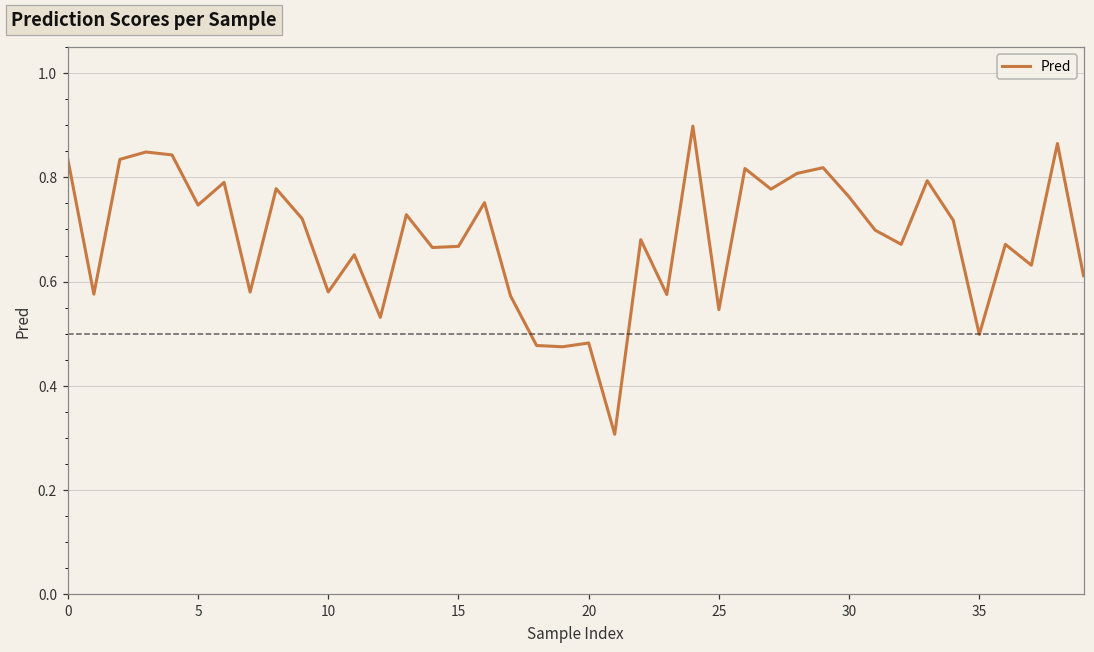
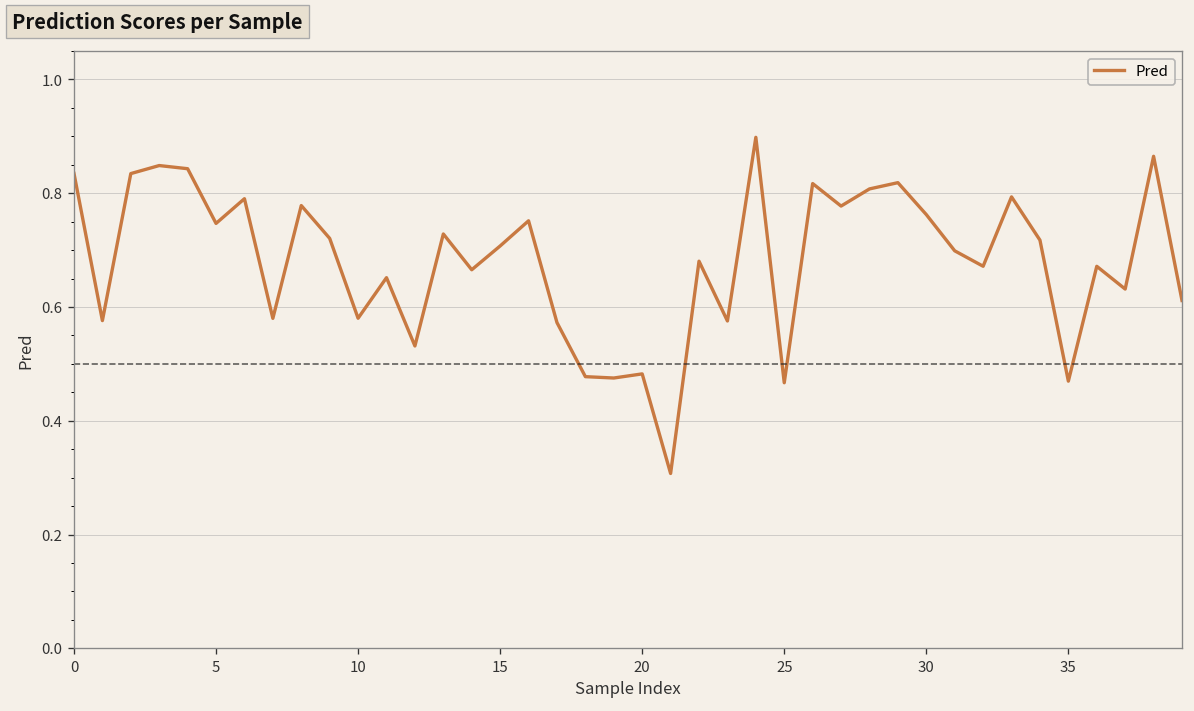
15: 0.67 -> 0.71
25: 0.55 -> 0.47
35: 0.50 -> 0.47
